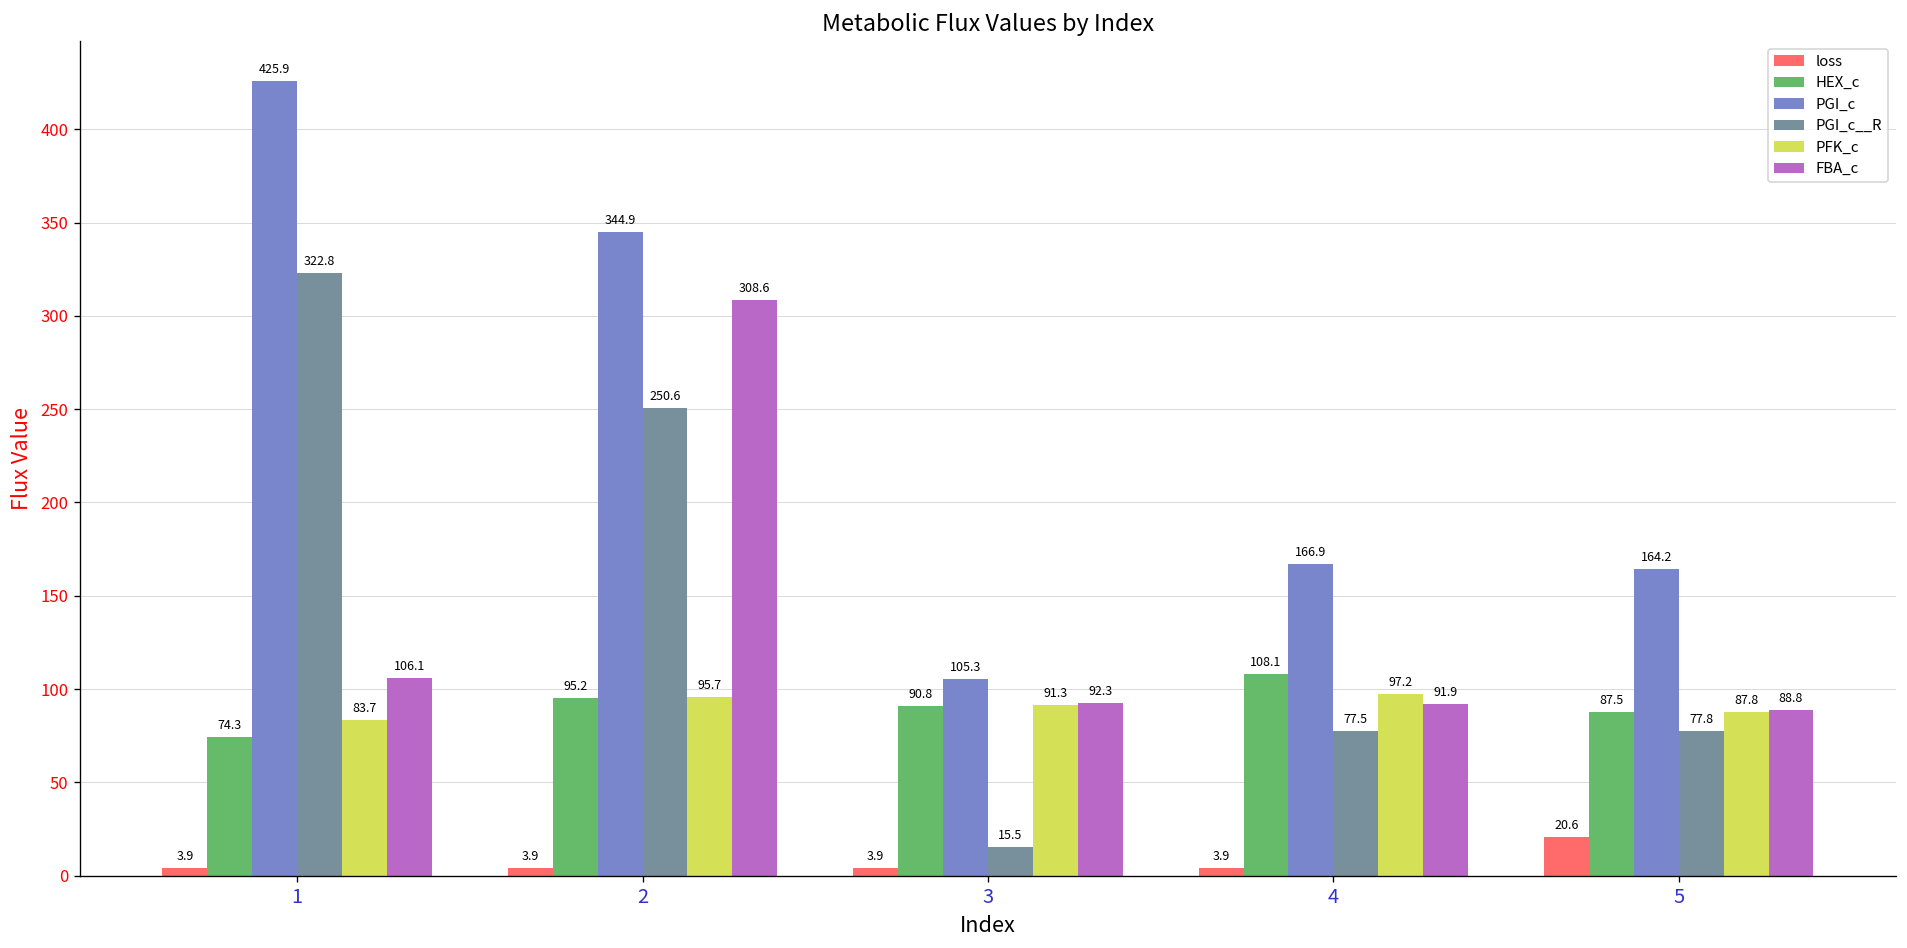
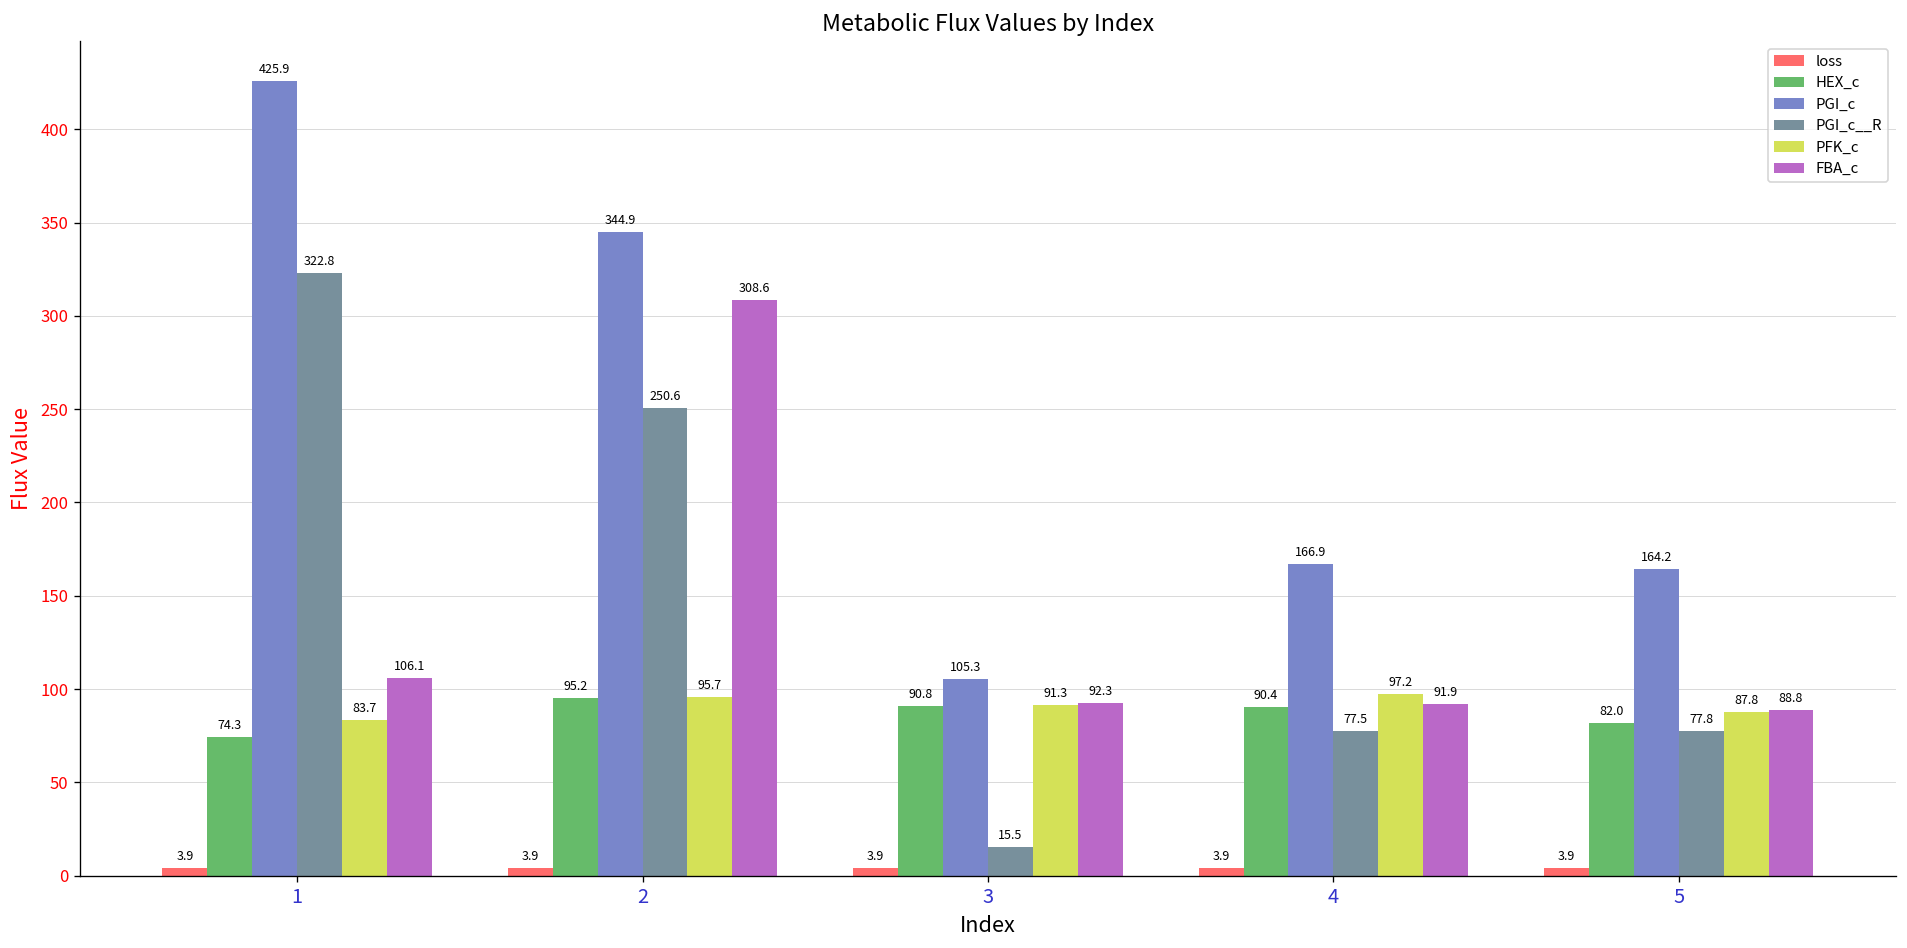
HEX_c, 4: 108.1 -> 90.4
loss, 5: 20.6 -> 3.9
HEX_c, 5: 87.5 -> 82.0
